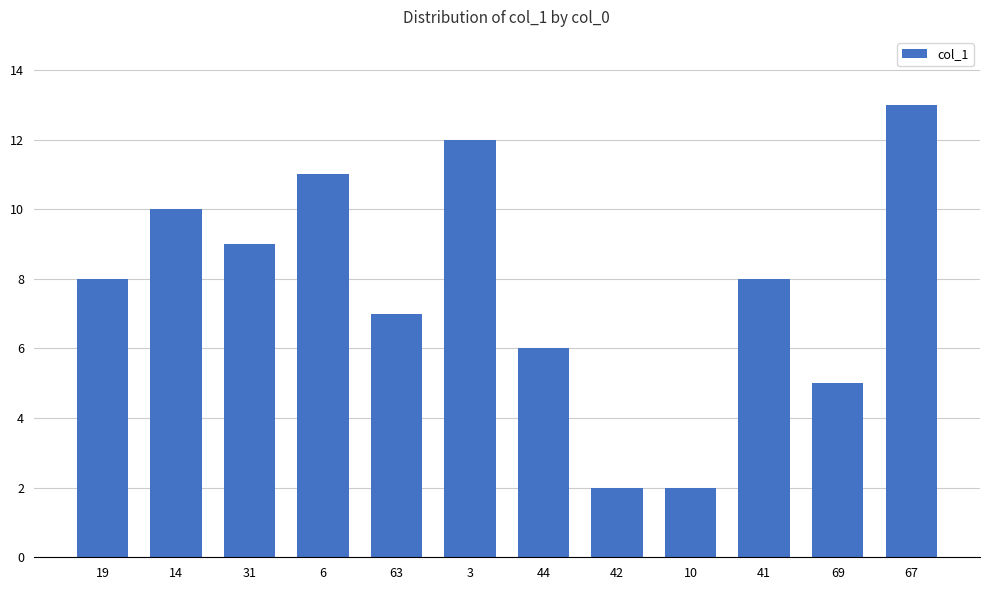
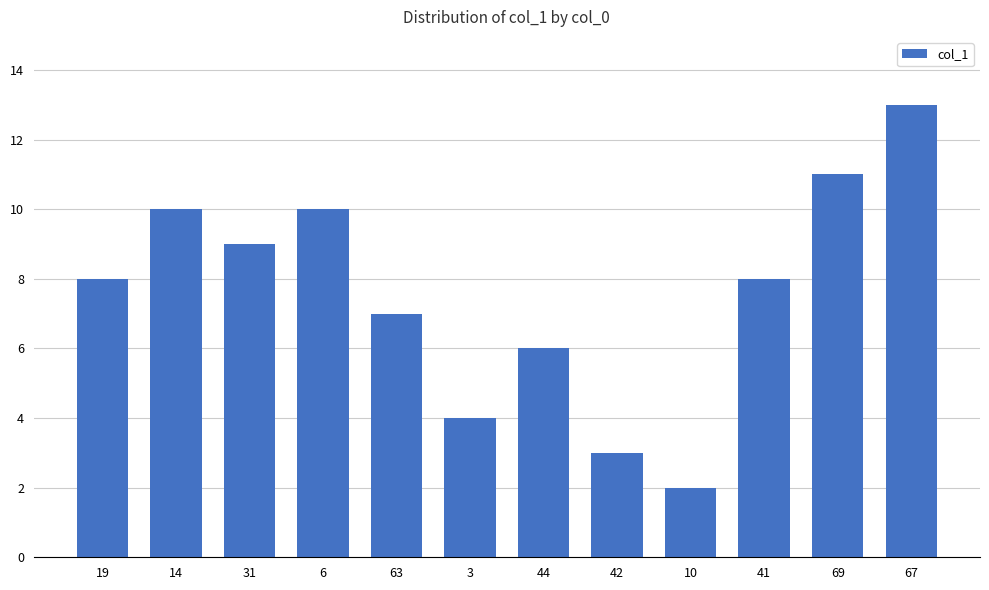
6: 11 -> 10
3: 12 -> 4
42: 2 -> 3
69: 5 -> 11
